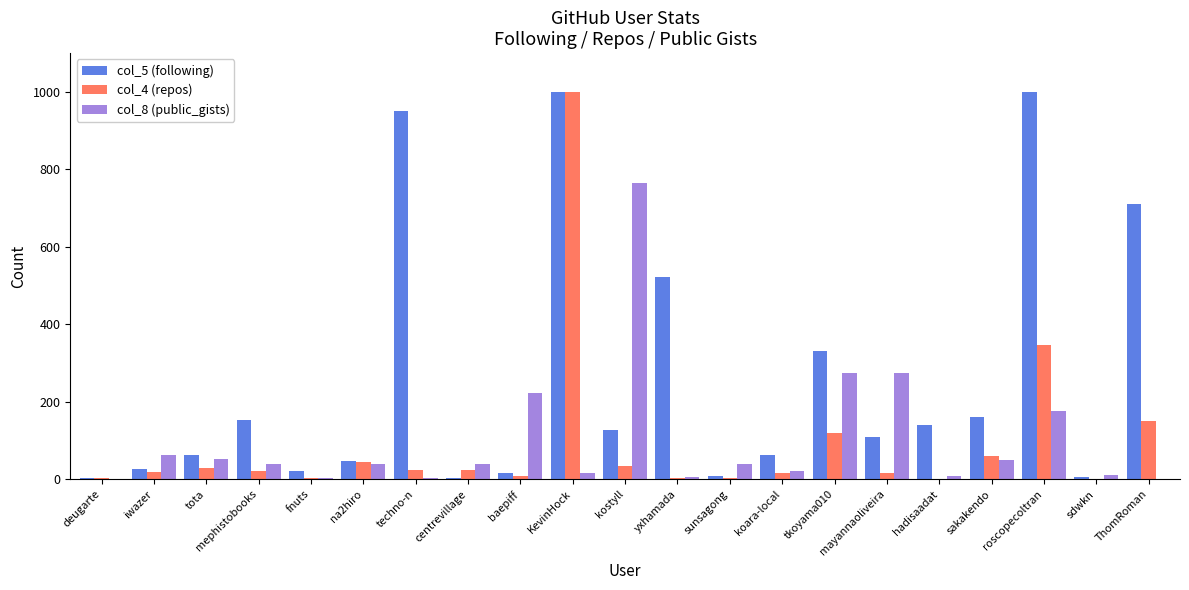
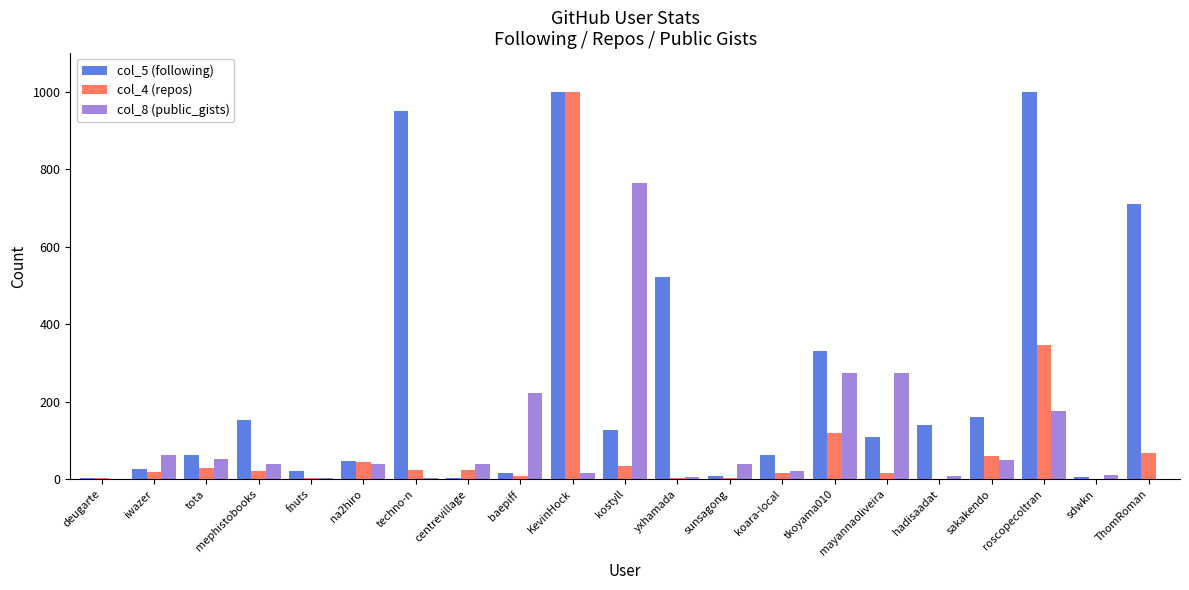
col_4 (repos), ThomRoman: 150 -> 70
